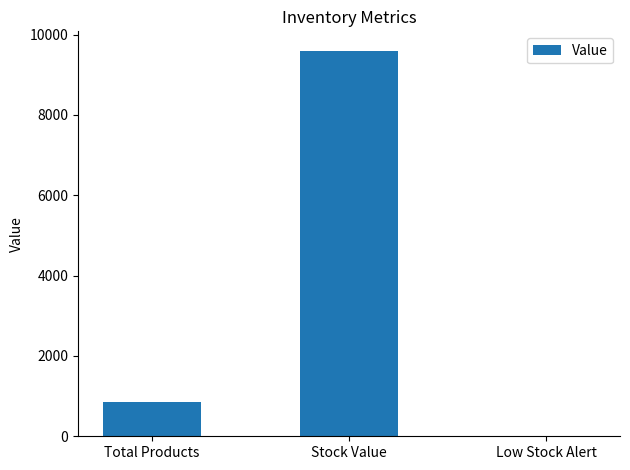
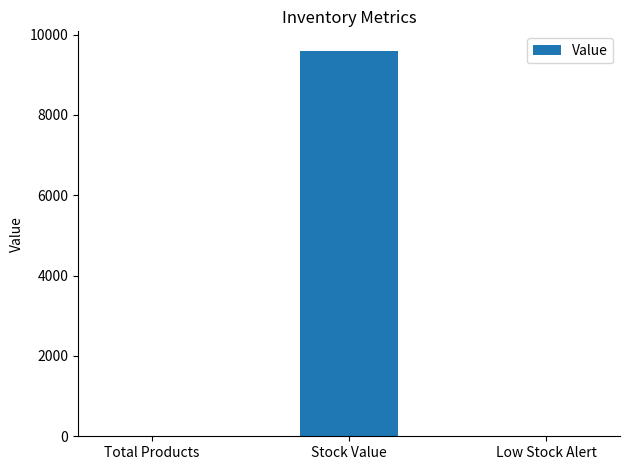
Total Products: 900 -> 0
